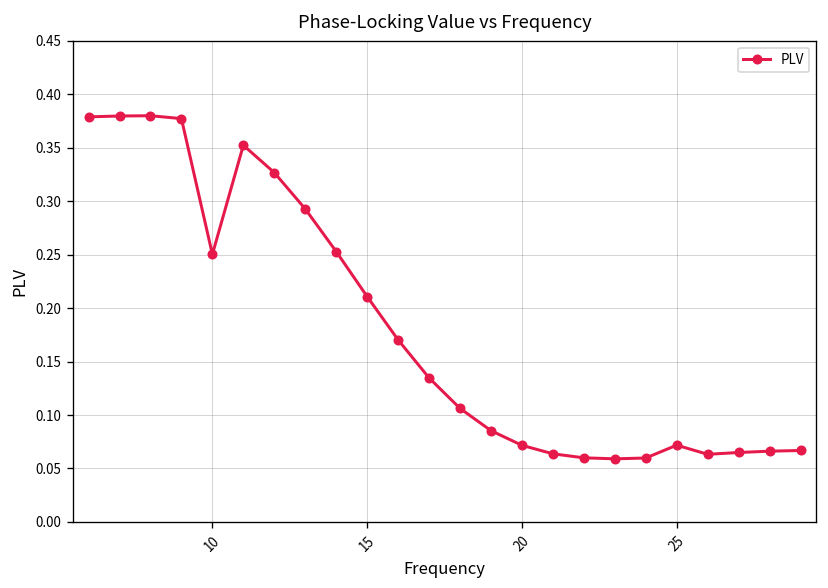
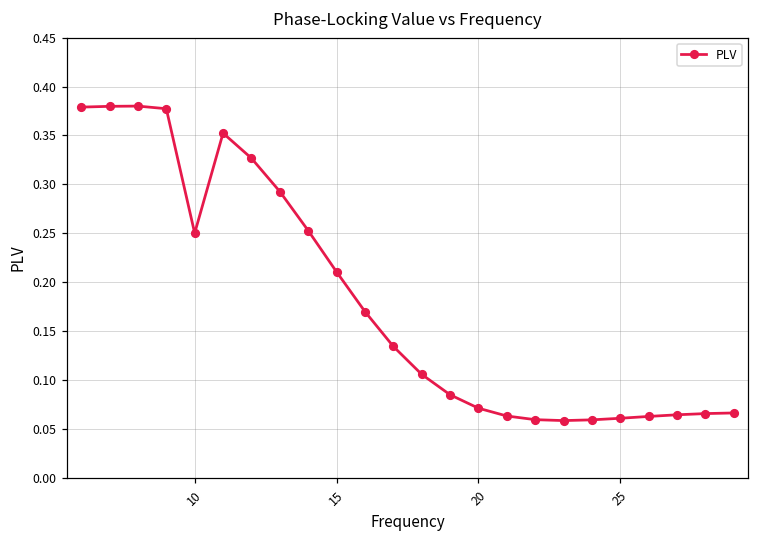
25: 0.07 -> 0.06
